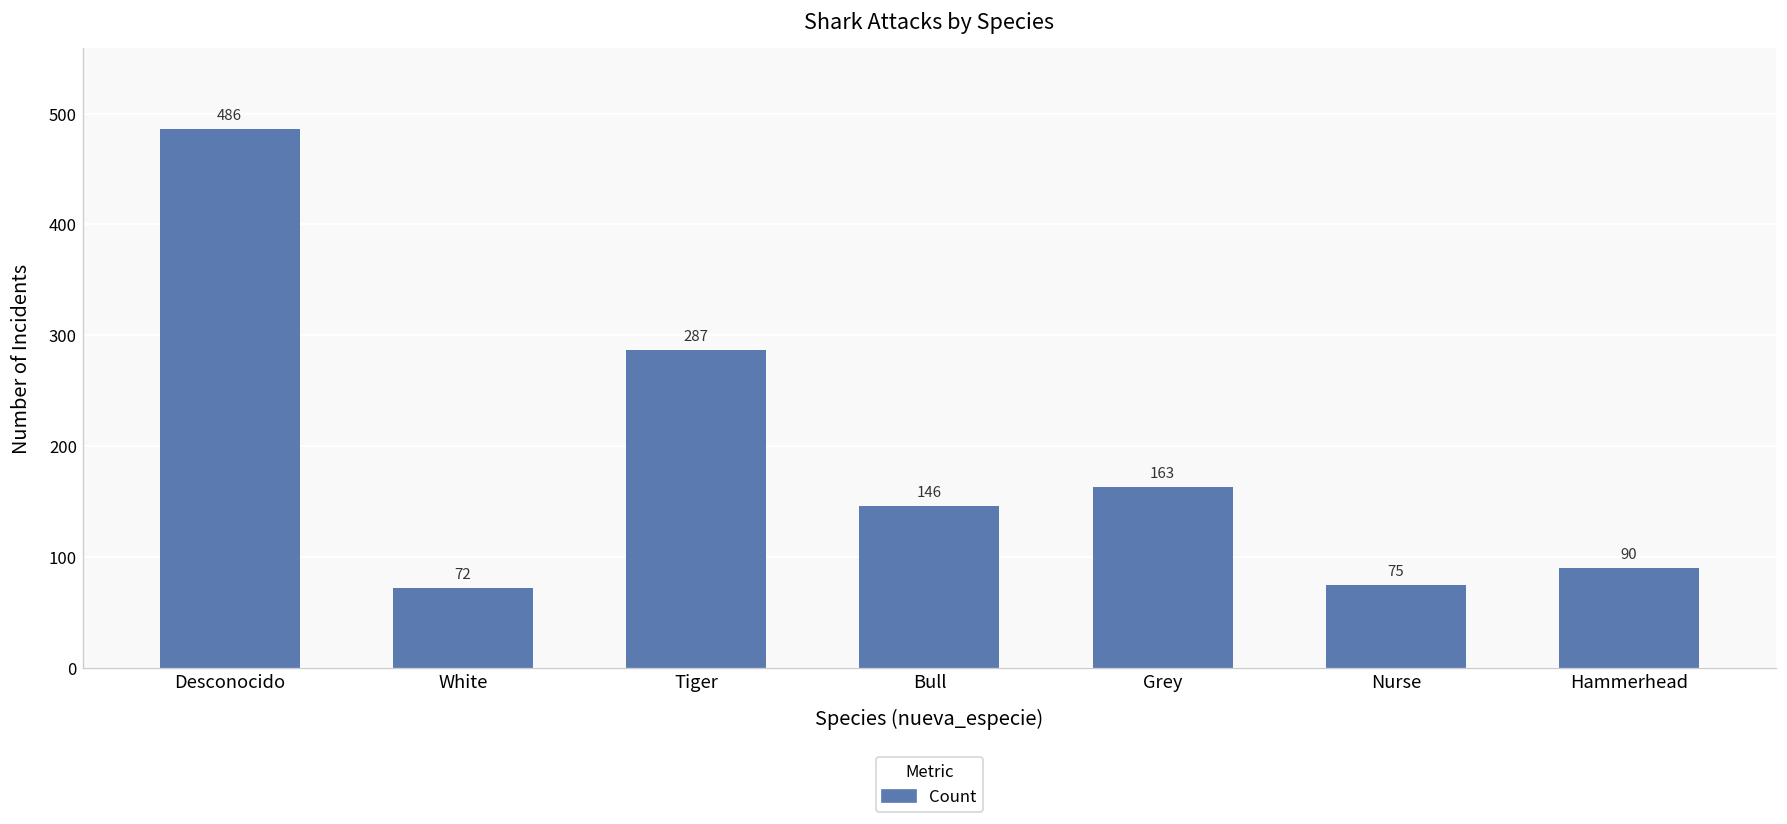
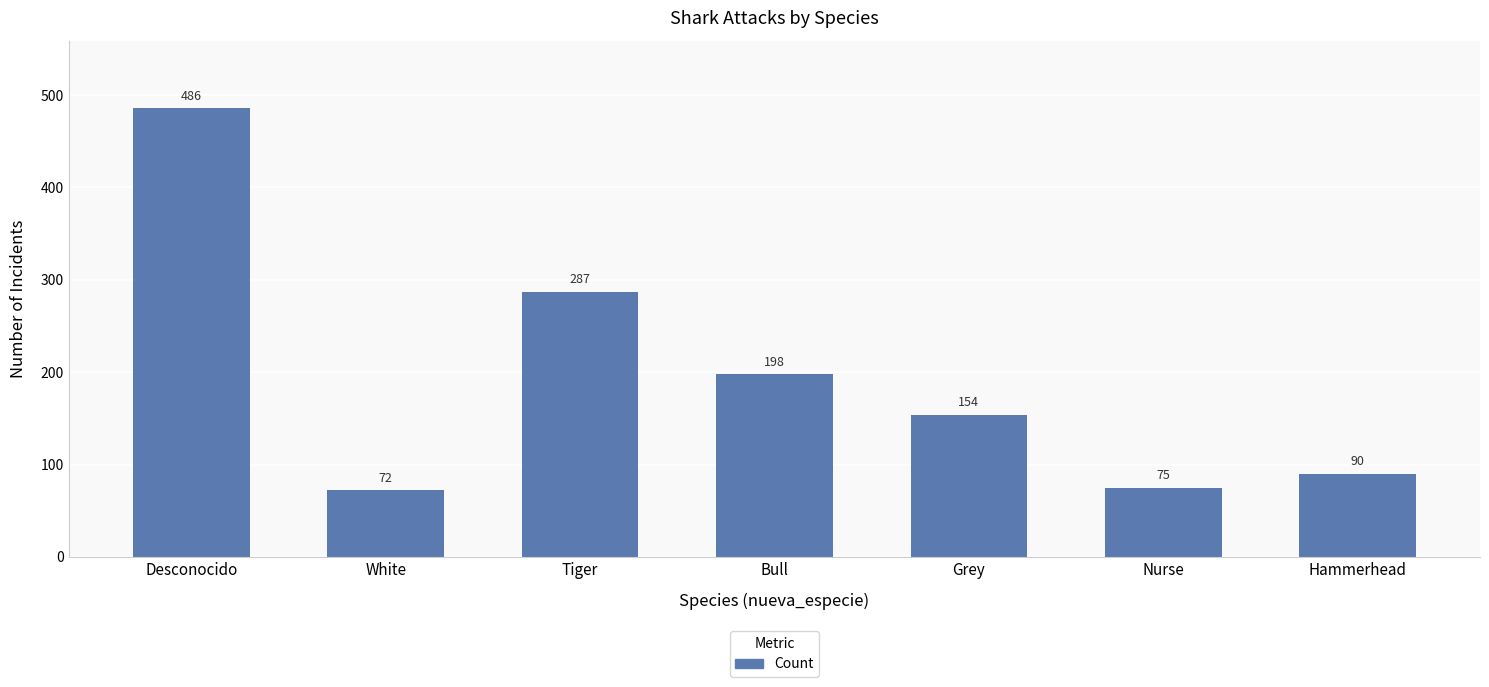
Bull: 146 -> 198
Grey: 163 -> 154
